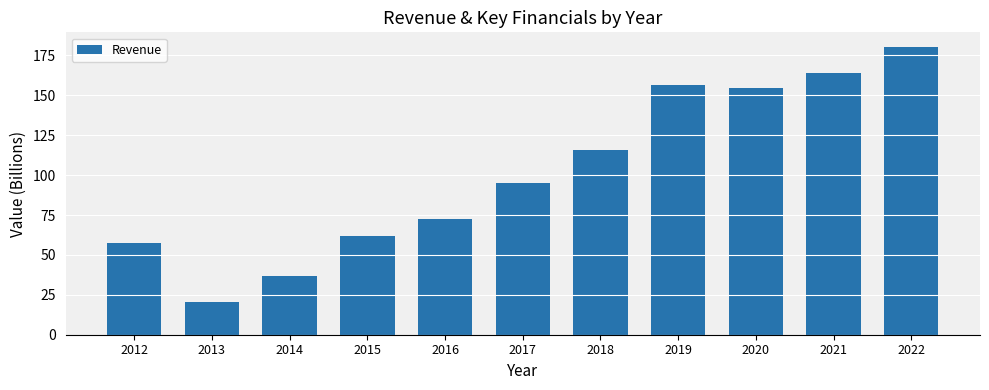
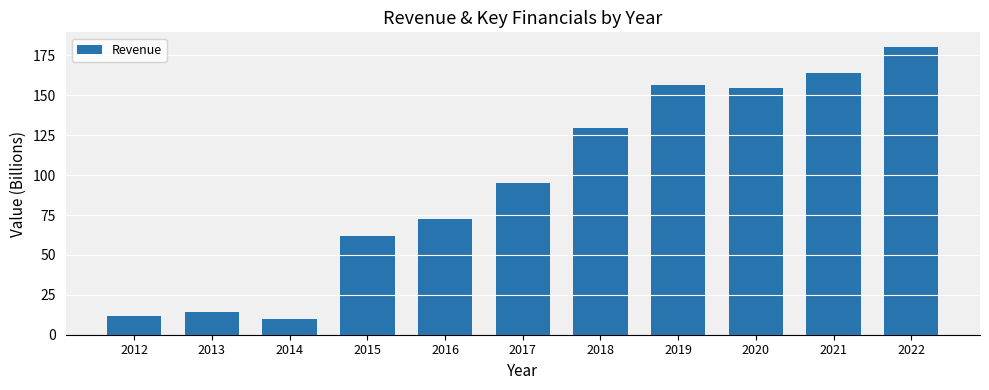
2012: 58 -> 12
2013: 20 -> 14
2014: 37 -> 10
2018: 116 -> 129
